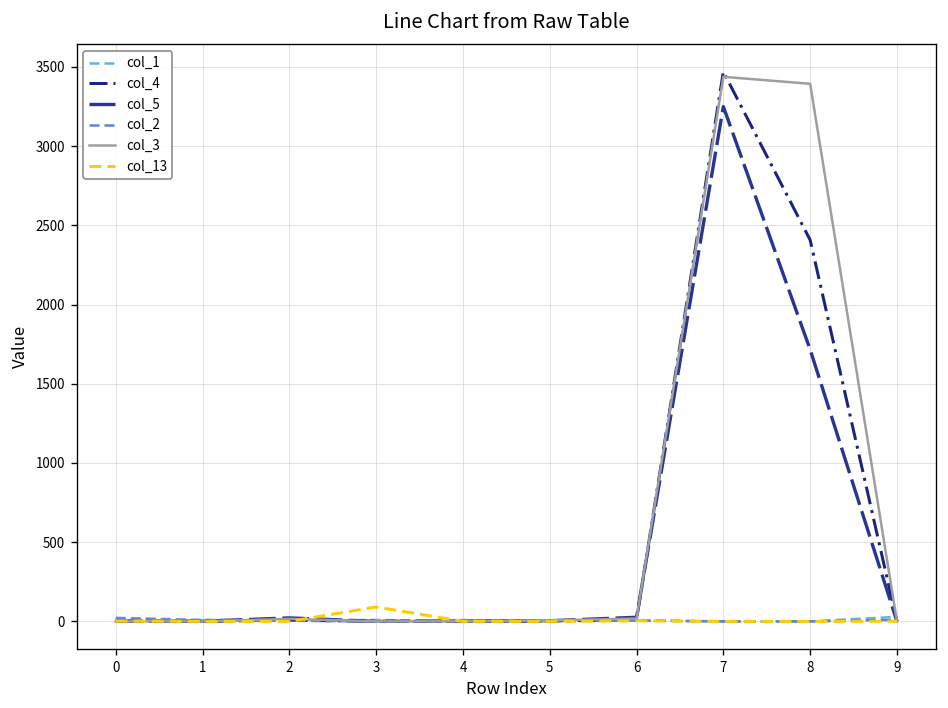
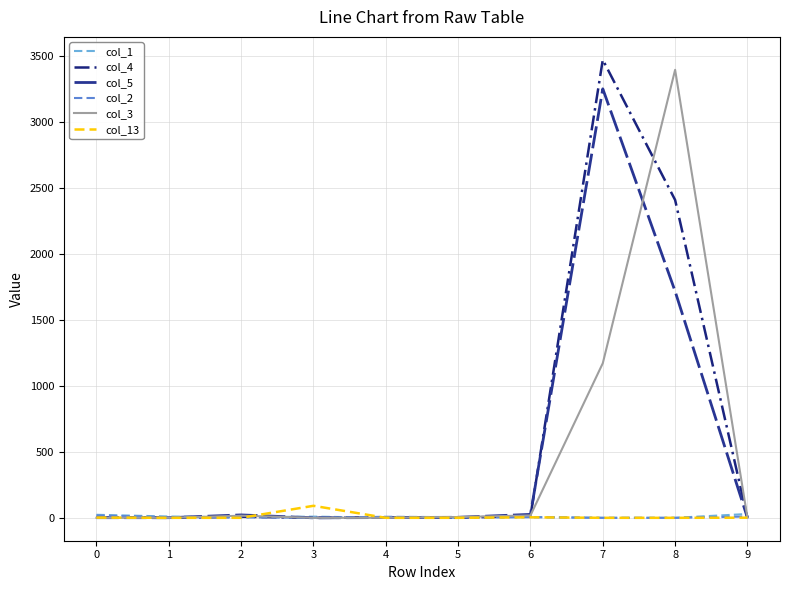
col_3, 7: 3440 -> 1170
